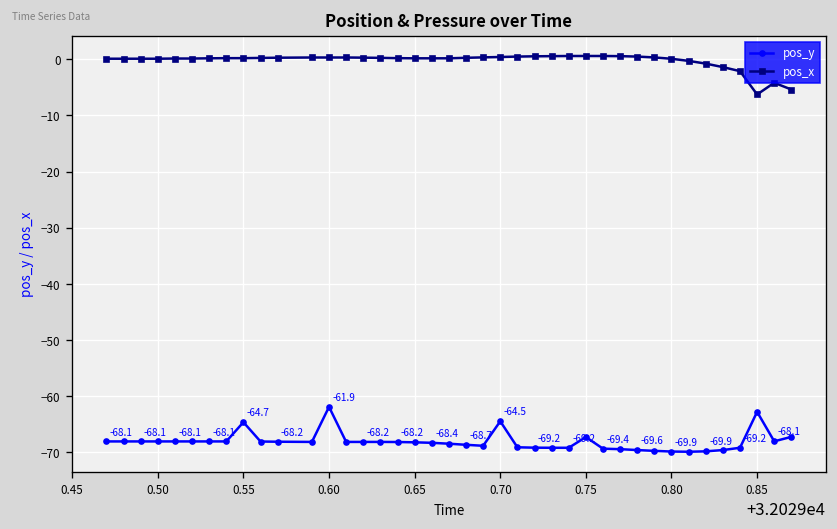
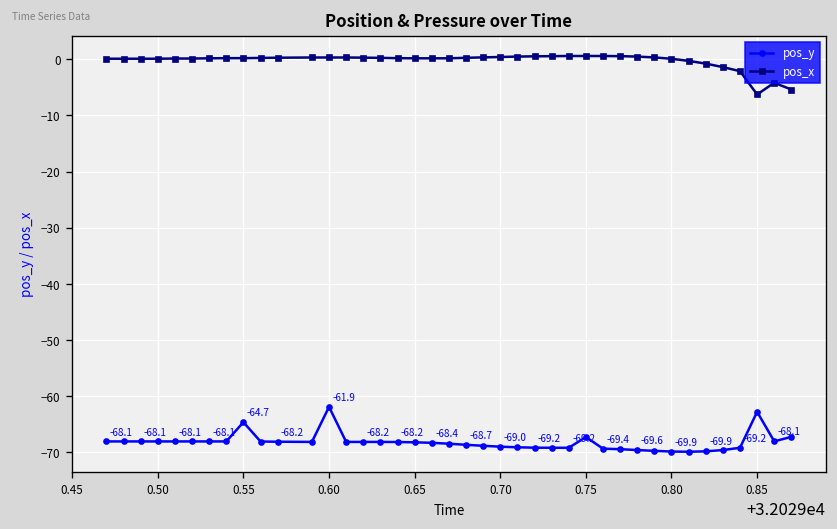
pos_y, 0.70: -64.5 -> -69.0
